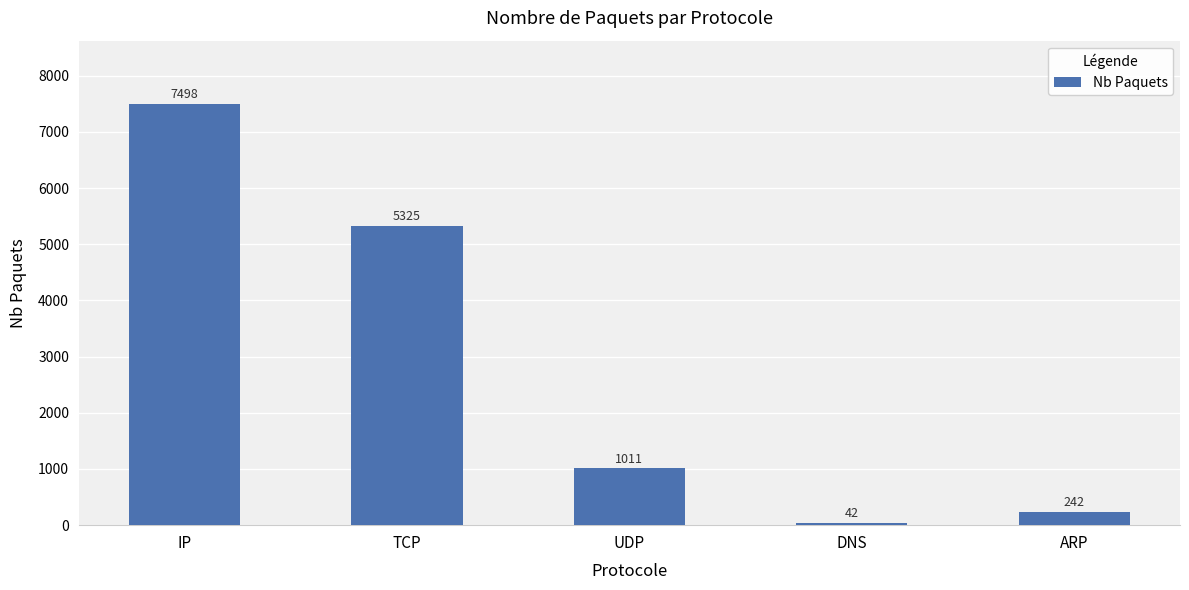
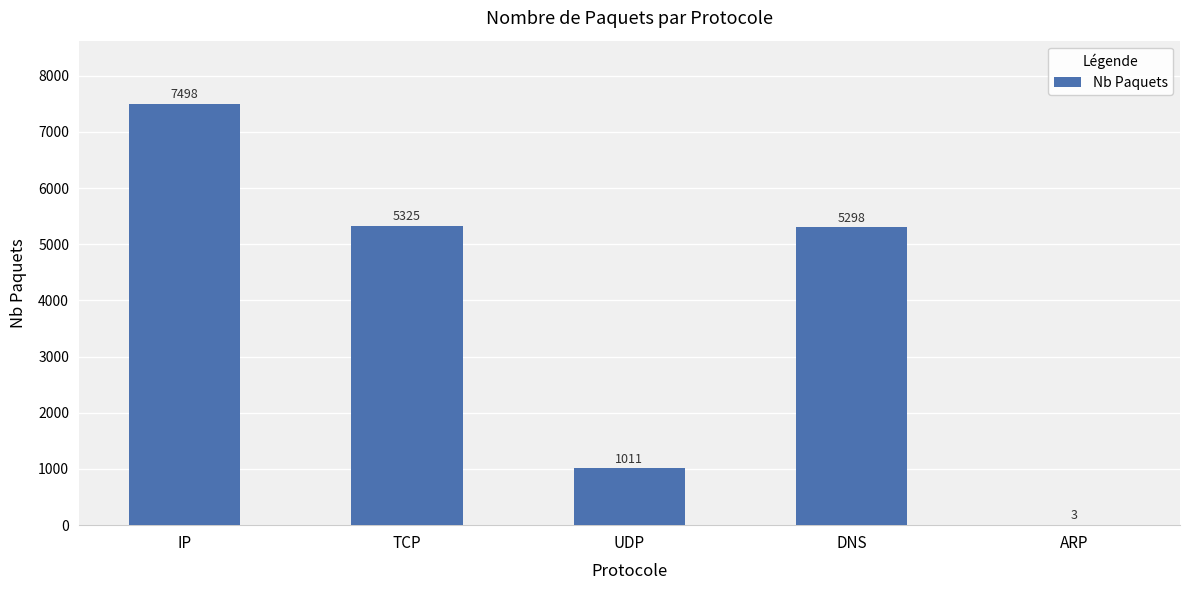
DNS: 42 -> 5298
ARP: 242 -> 3
